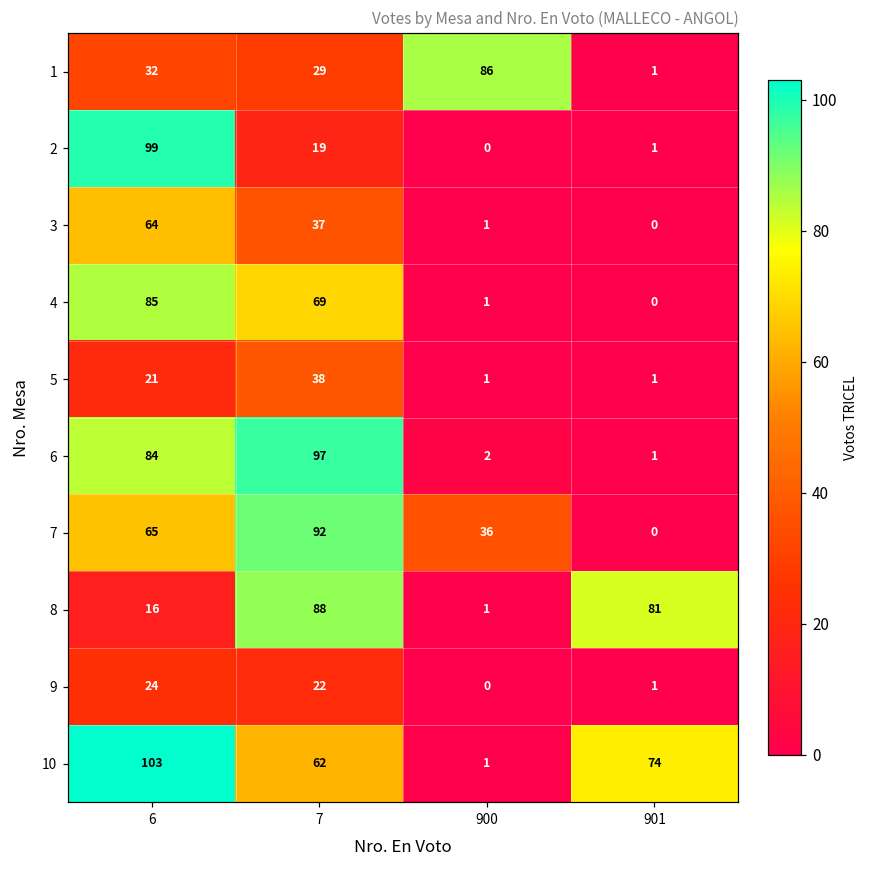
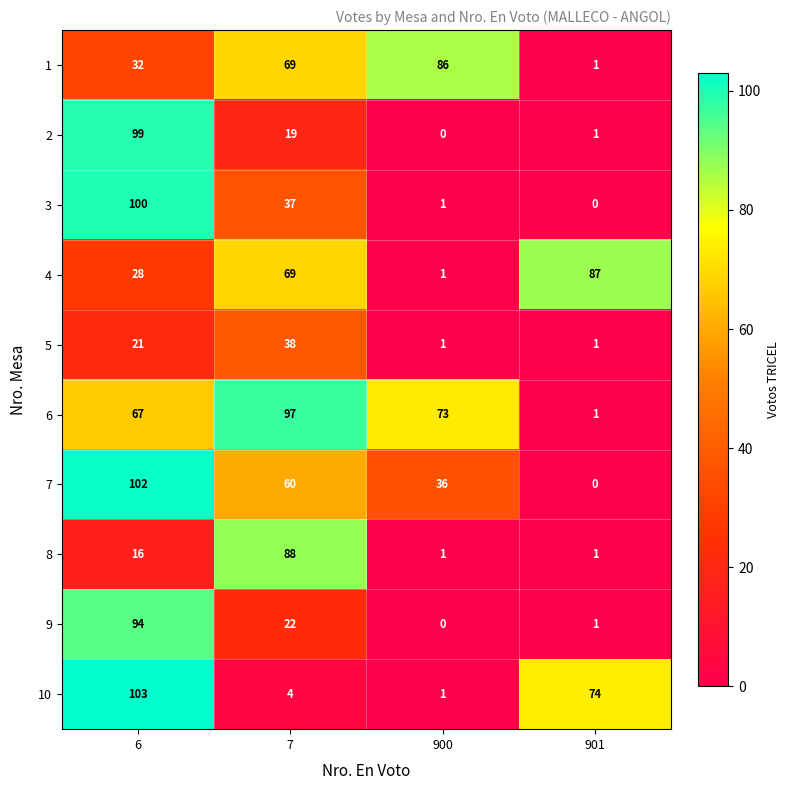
1, 7: 29 -> 69
3, 6: 64 -> 100
4, 6: 85 -> 28
4, 901: 0 -> 87
6, 6: 84 -> 67
6, 900: 2 -> 73
7, 6: 65 -> 102
7, 7: 92 -> 60
8, 901: 81 -> 1
9, 6: 24 -> 94
10, 7: 62 -> 4
